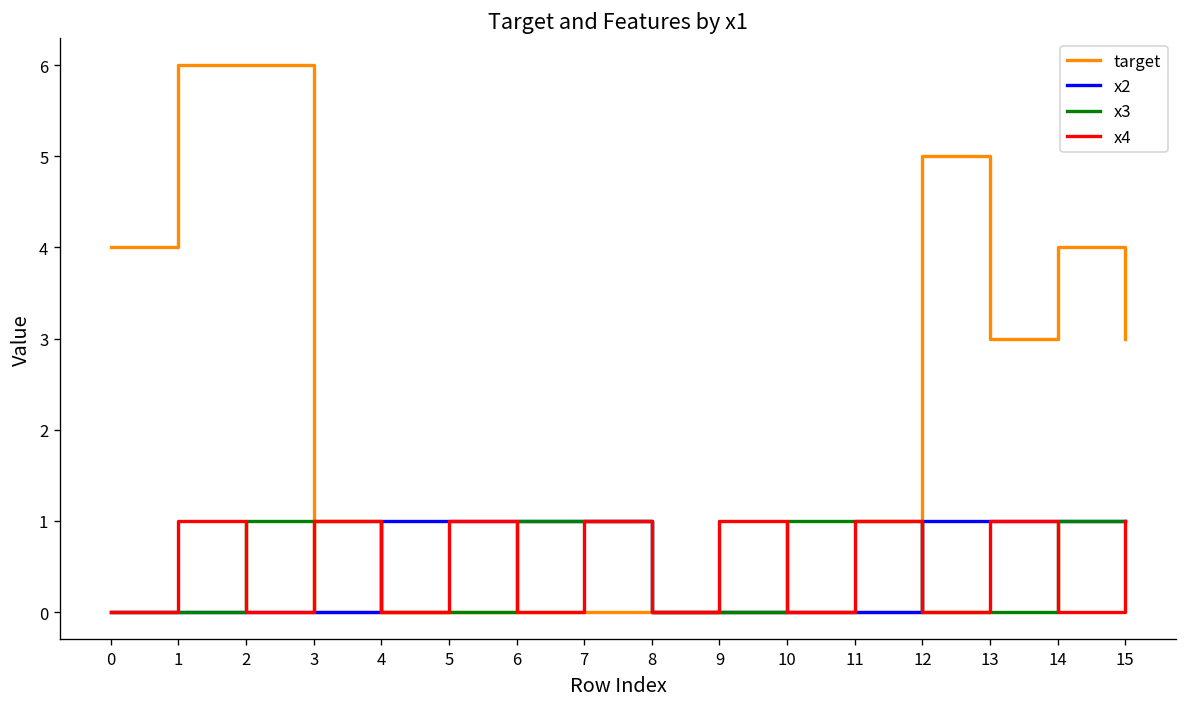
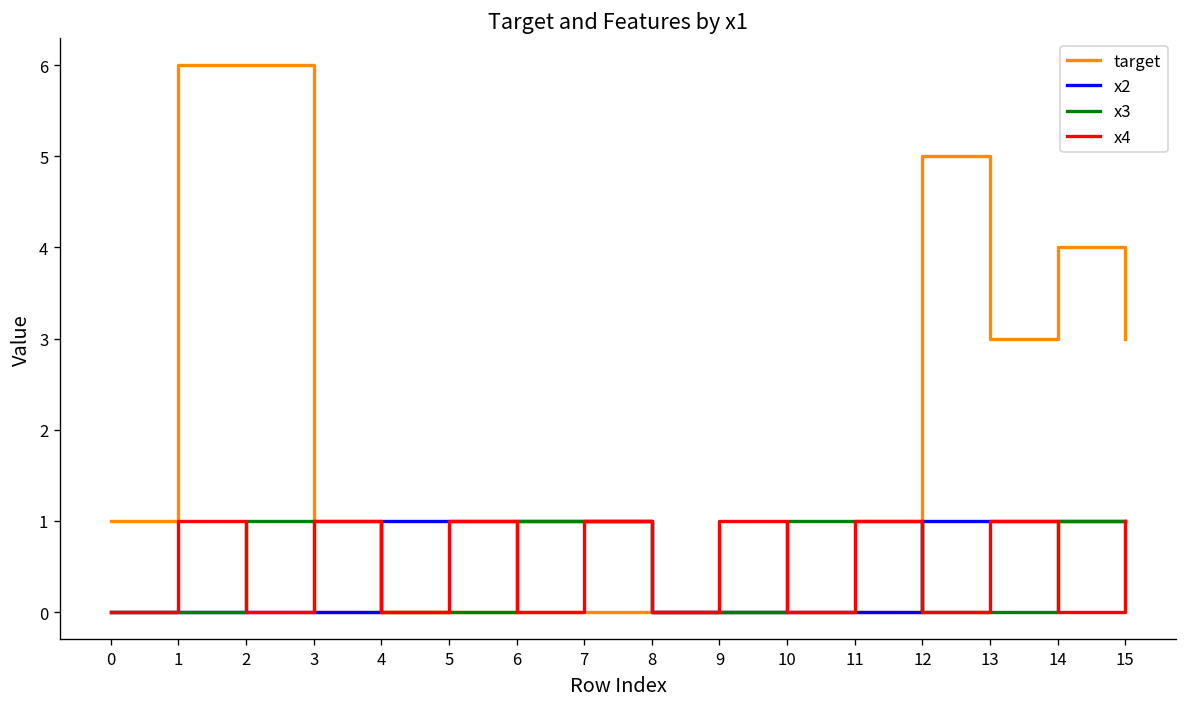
target, 0: 4 -> 1
